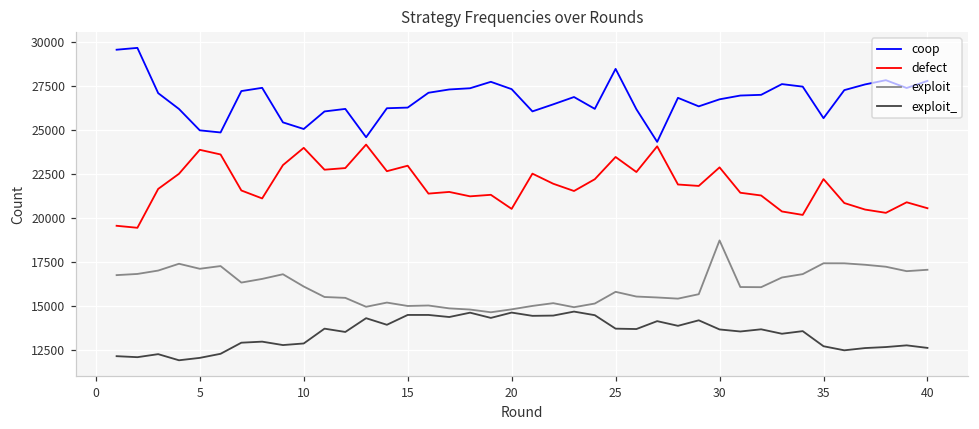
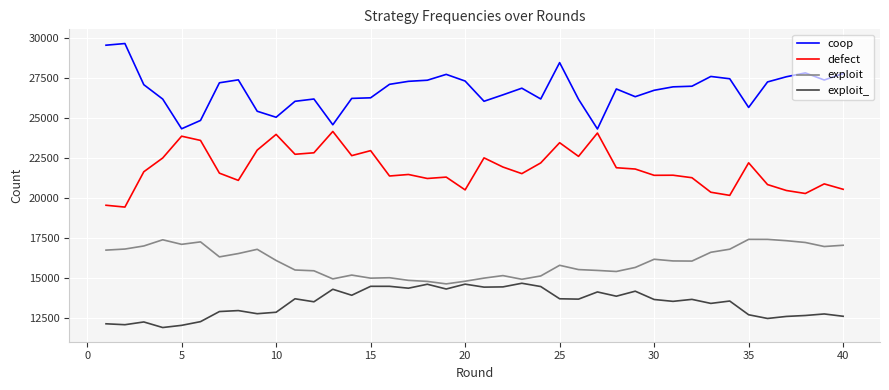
coop, 5: 25000 -> 24300
defect, 30: 22900 -> 21400
exploit, 30: 18700 -> 16200
